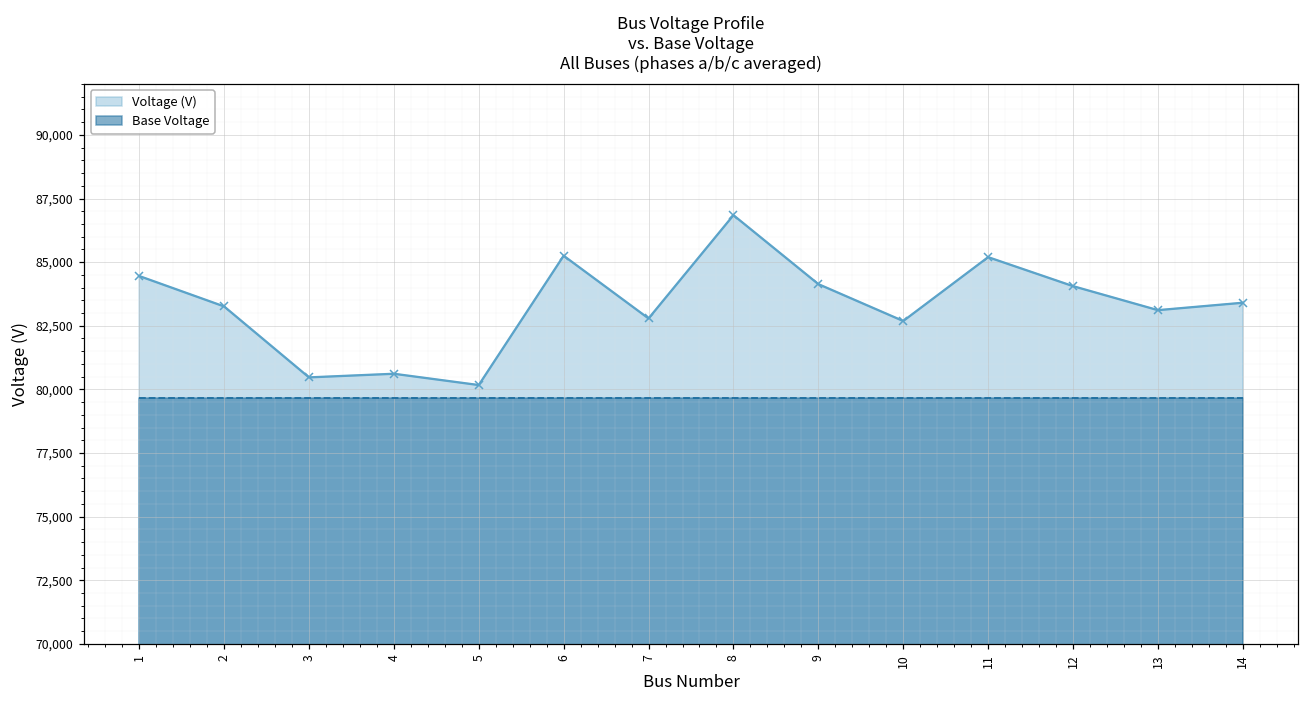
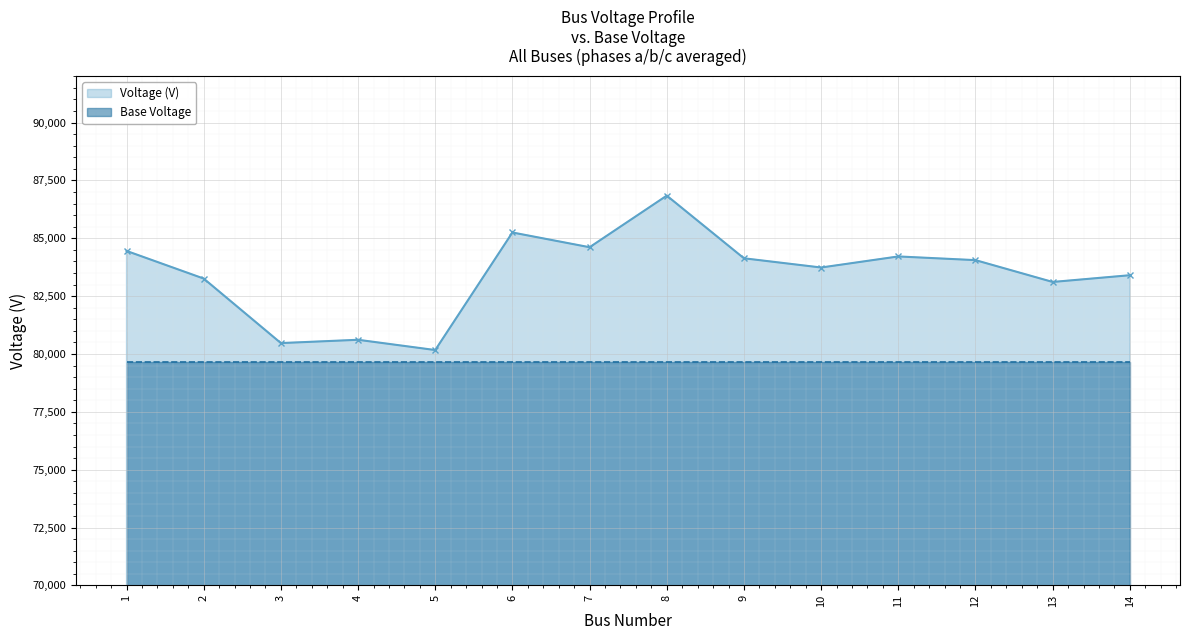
Voltage (V), 7: 82,800 -> 84,600
Voltage (V), 10: 82,700 -> 83,700
Voltage (V), 11: 85,200 -> 84,200
